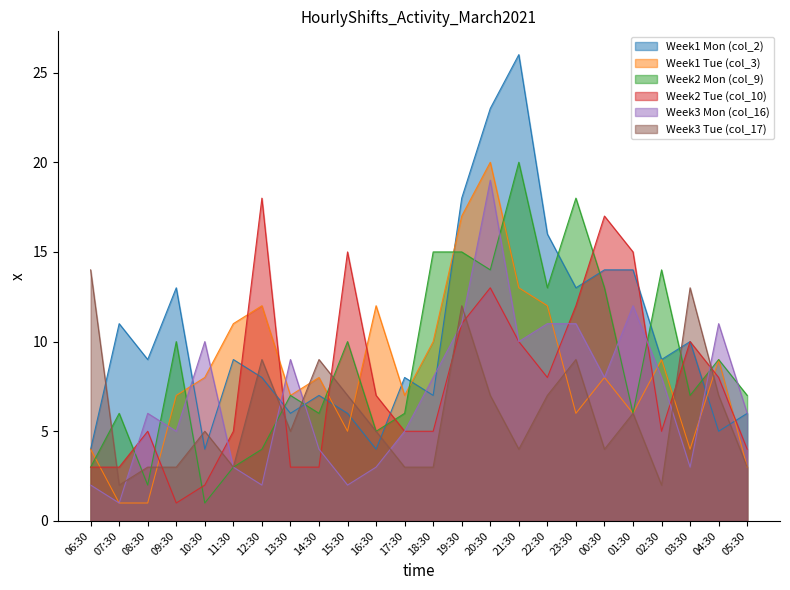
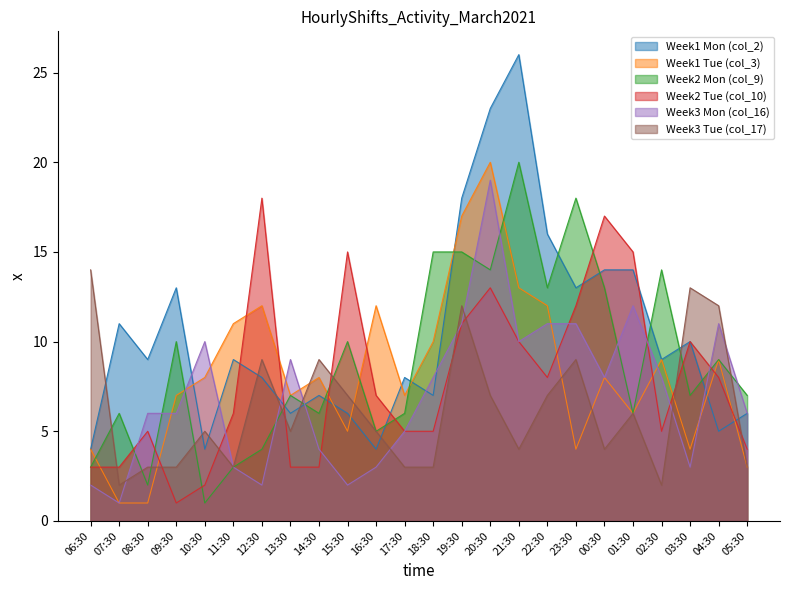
Week3 Mon (col_16), 09:30: 5 -> 6
Week2 Tue (col_10), 11:30: 5 -> 6
Week1 Tue (col_3), 23:30: 6 -> 4
Week3 Tue (col_17), 04:30: 7 -> 12
